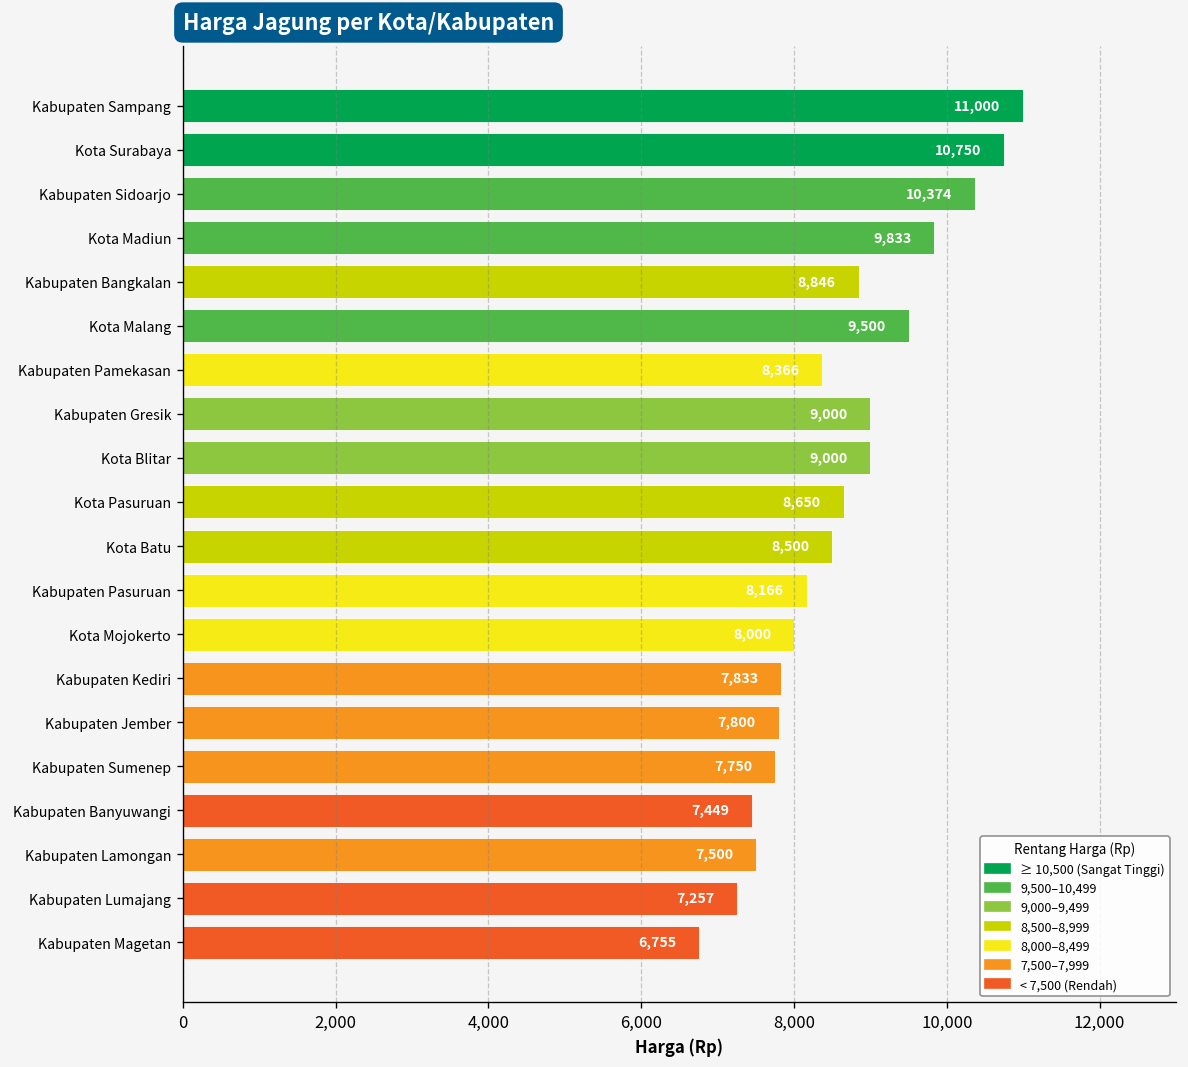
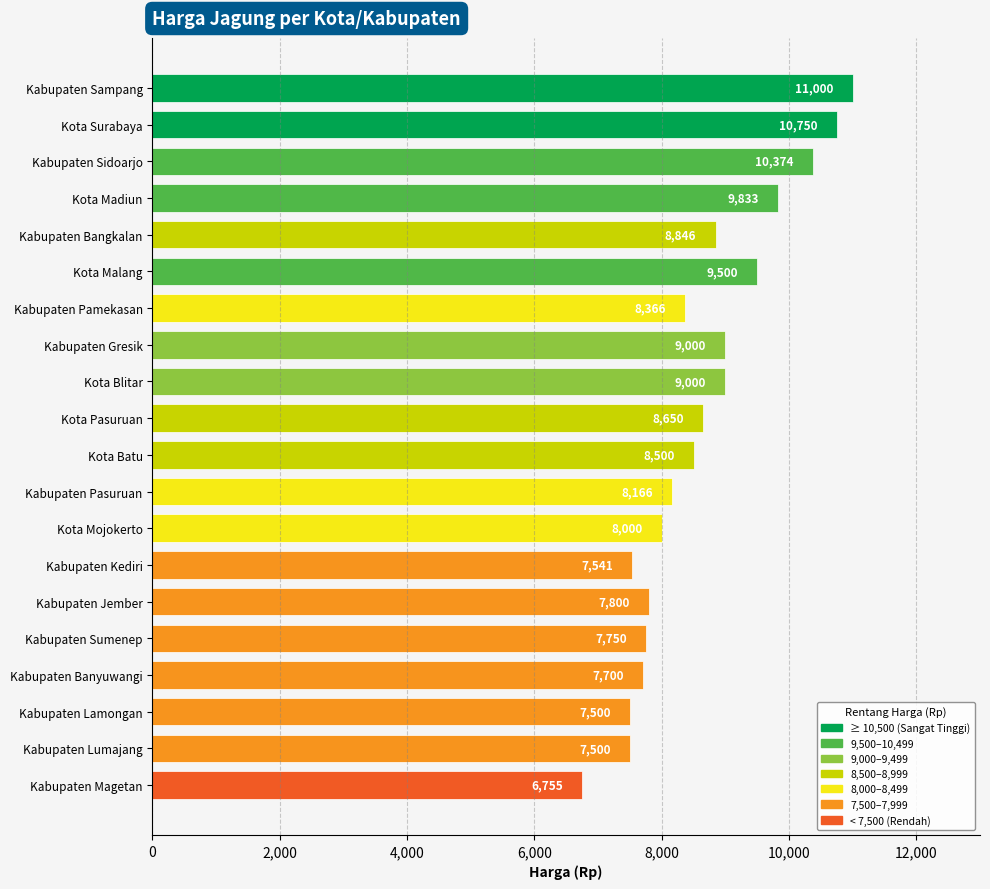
Kabupaten Kediri: 7,833 -> 7,541
Kabupaten Banyuwangi: 7,449 -> 7,700
Kabupaten Lumajang: 7,257 -> 7,500
